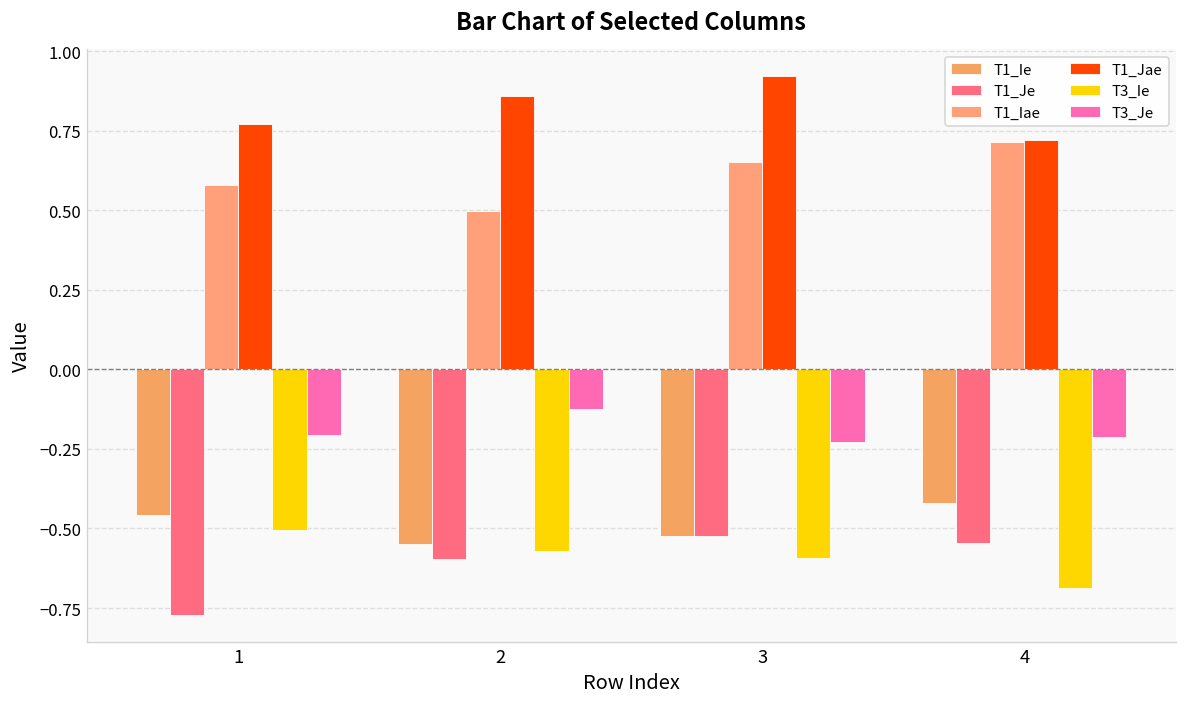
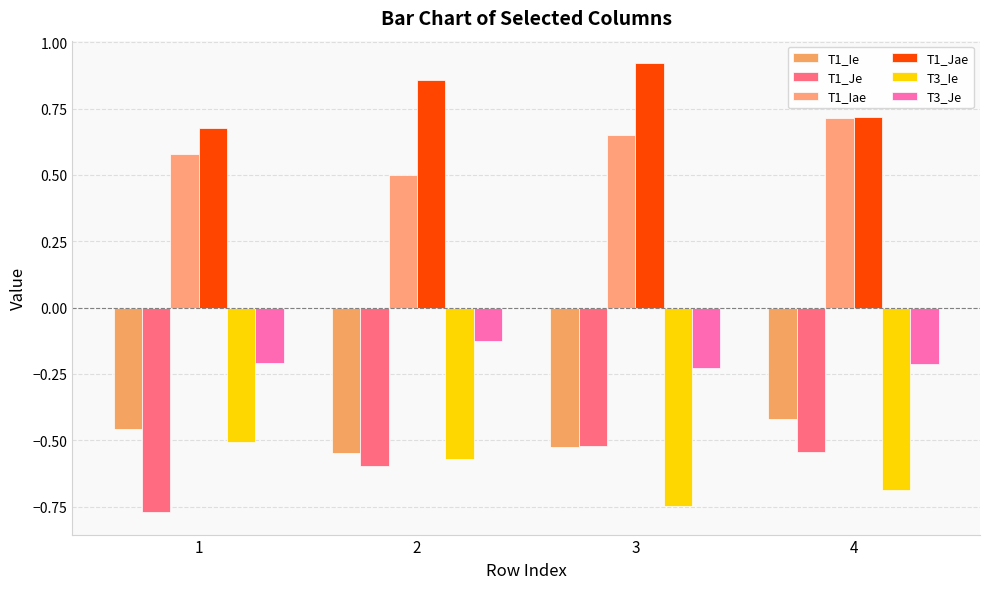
T1_Jae, 1: 0.77 -> 0.68
T3_Ie, 3: -0.59 -> -0.75
